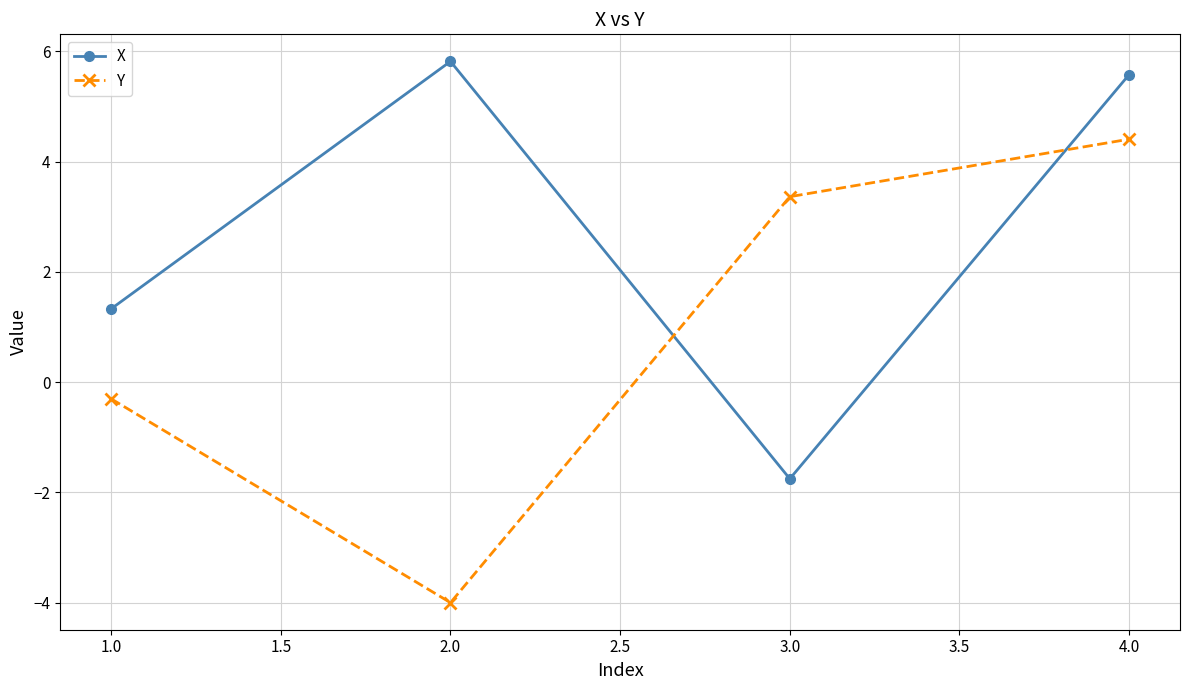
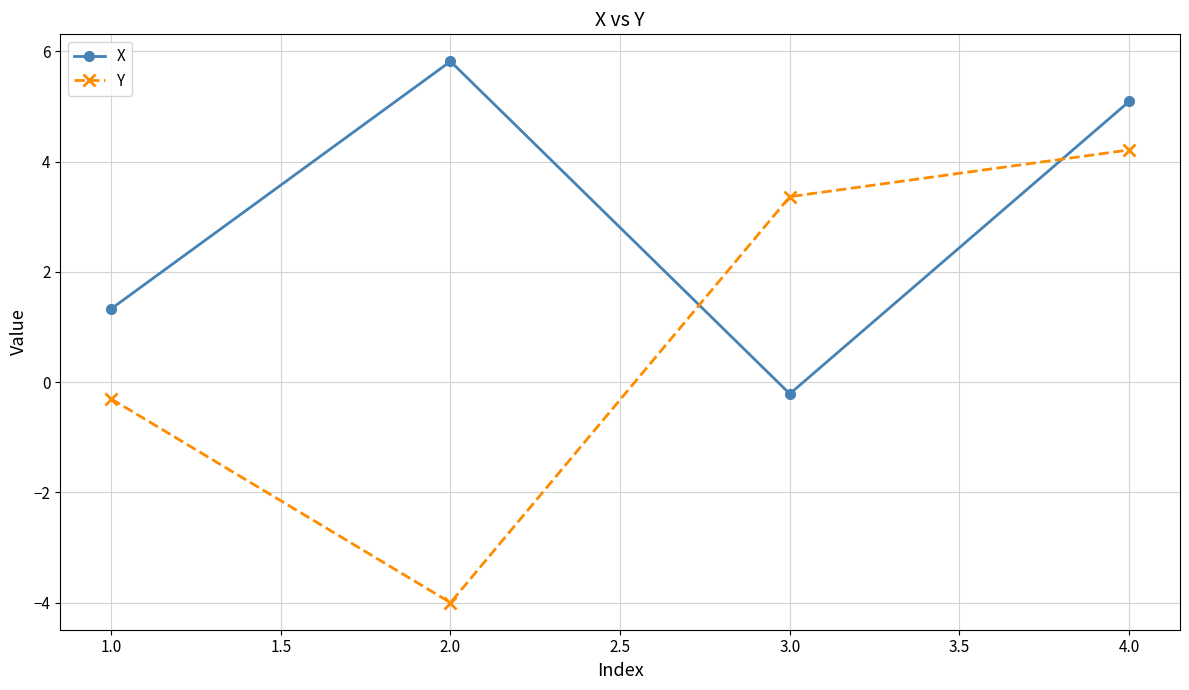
X, 3.0: -1.8 -> -0.2
X, 4.0: 5.6 -> 5.1
Y, 4.0: 4.4 -> 4.2
